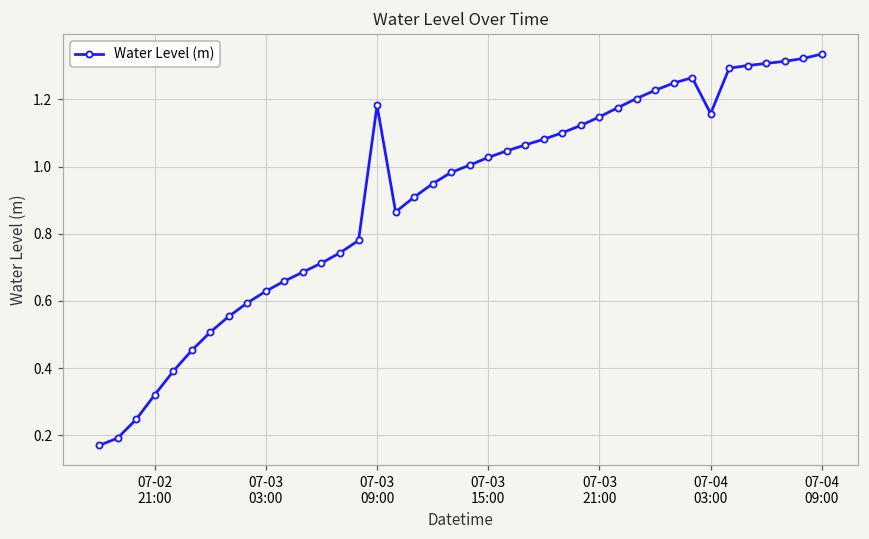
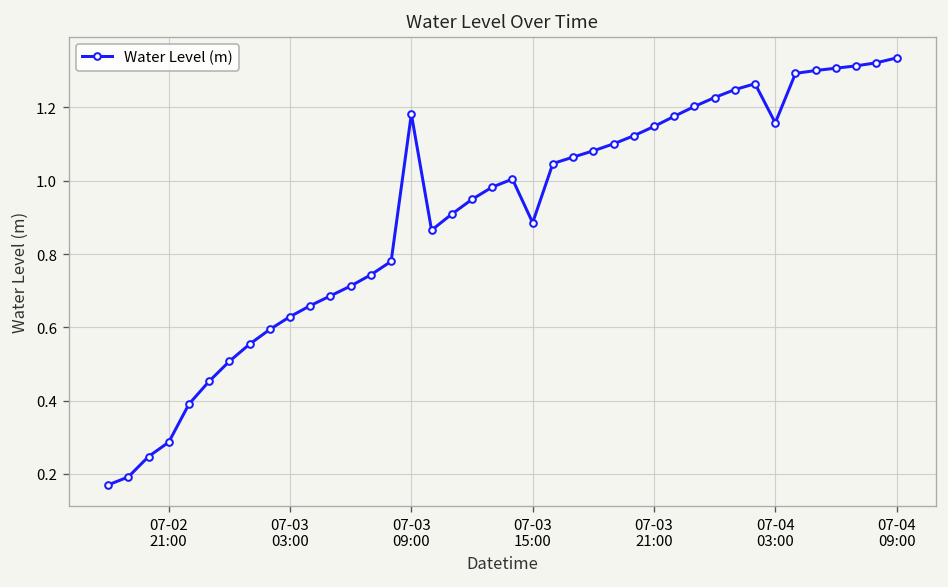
07-02 21:00: 0.32 -> 0.29
07-03 15:00: 1.03 -> 0.89
